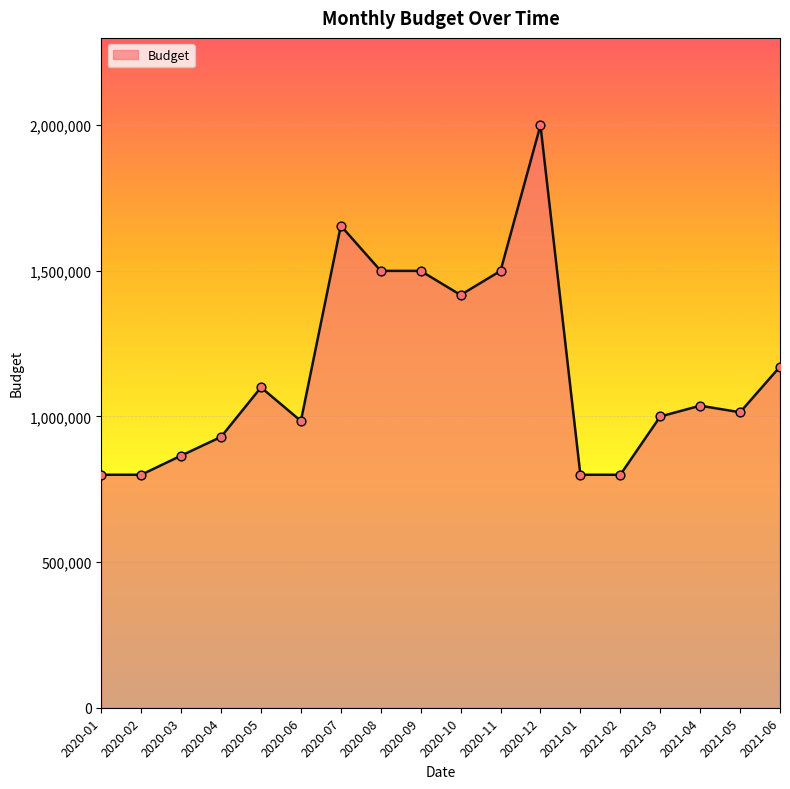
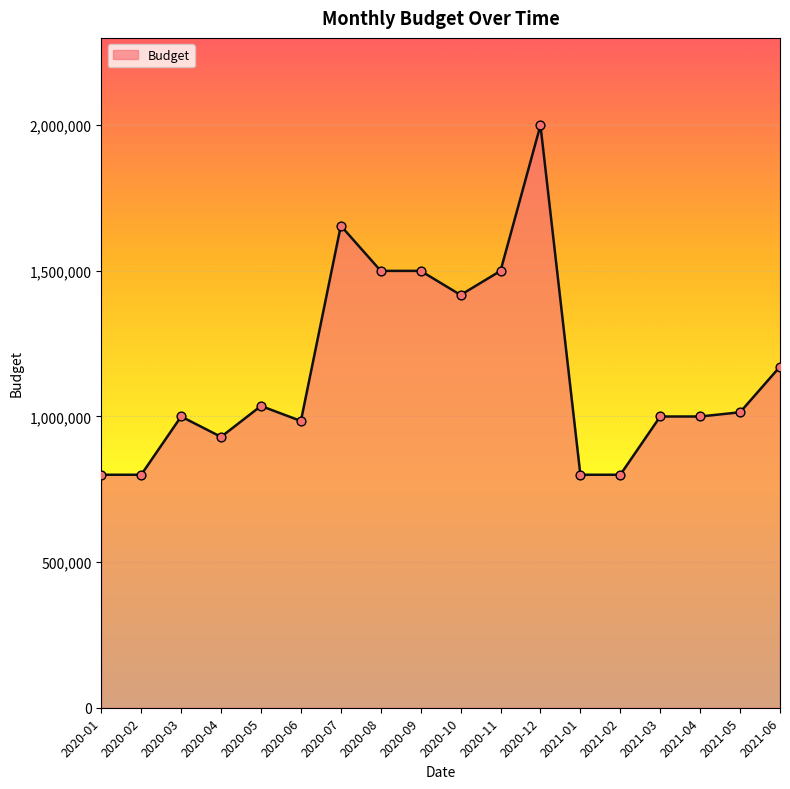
2020-03: 870,000 -> 1,000,000
2020-05: 1,100,000 -> 1,040,000
2021-04: 1,040,000 -> 1,000,000
